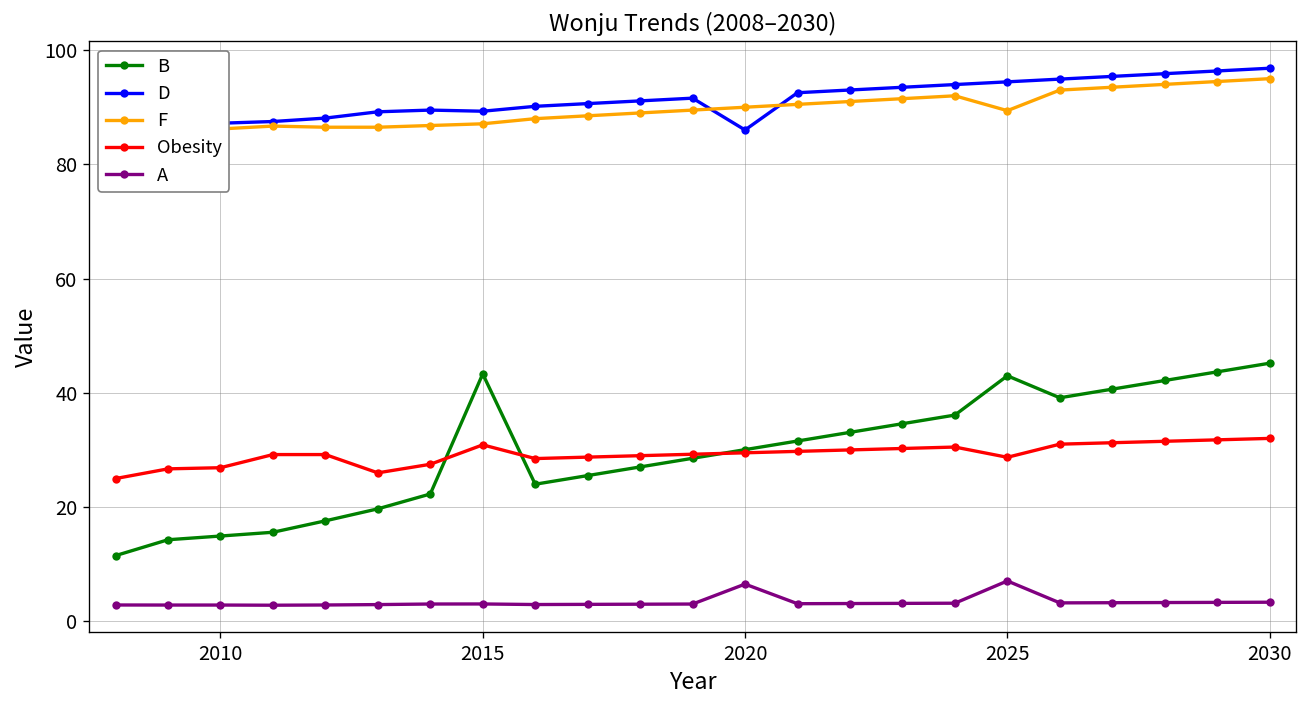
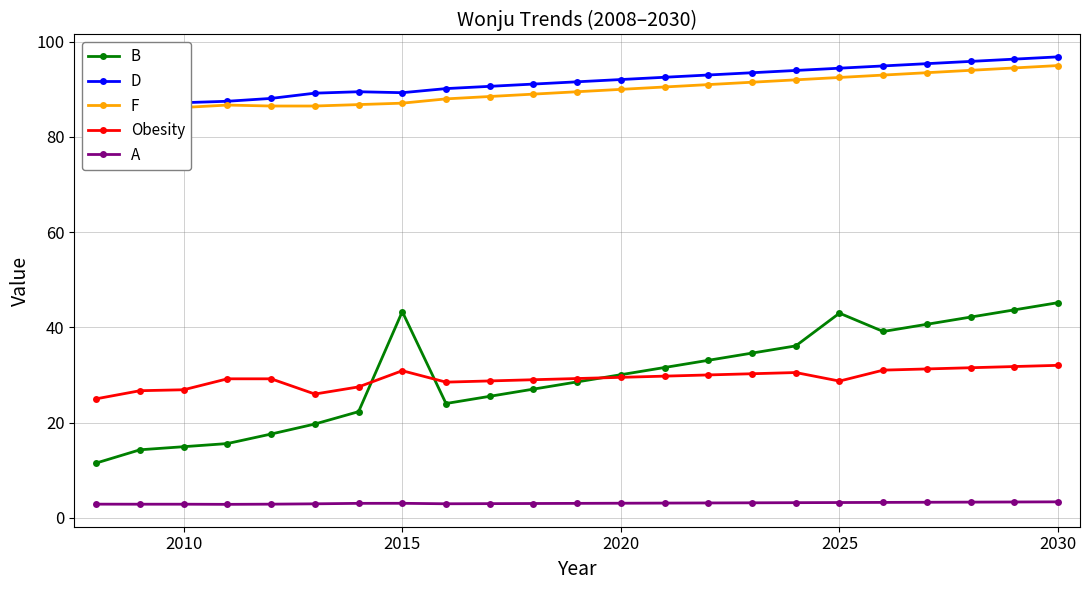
D, 2020: 86 -> 92
A, 2020: 7 -> 3
F, 2025: 89 -> 93
A, 2025: 7 -> 3
